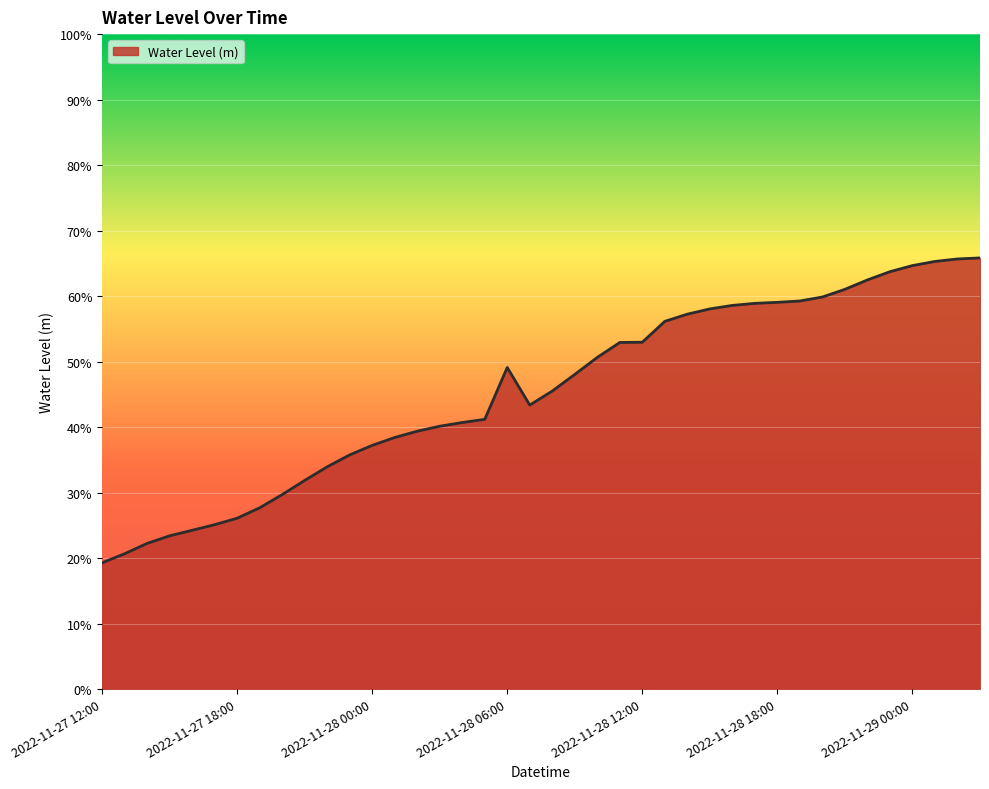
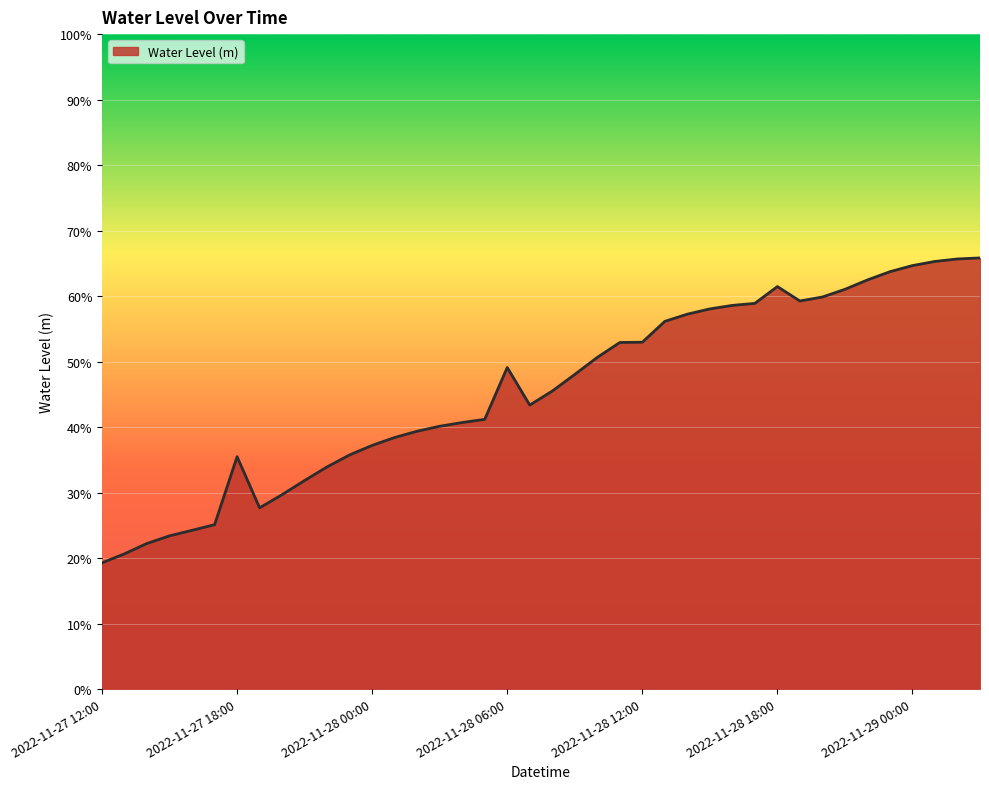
2022-11-27 18:00: 26% -> 35%
2022-11-28 18:00: 59% -> 61%
